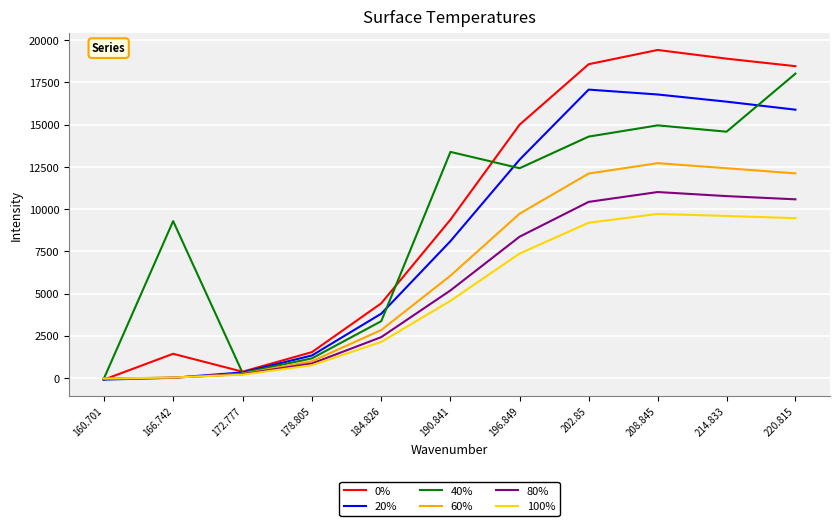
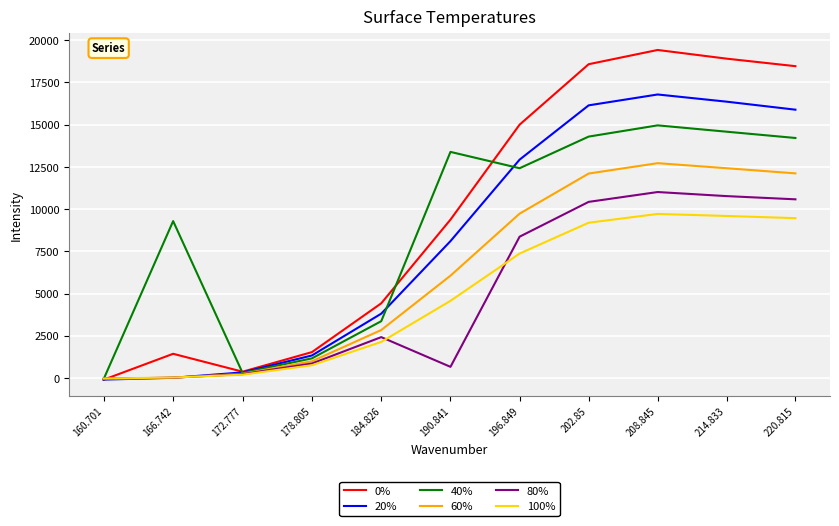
80%, 190.841: 5200 -> 700
20%, 202.85: 17100 -> 16100
40%, 220.815: 18000 -> 14200
